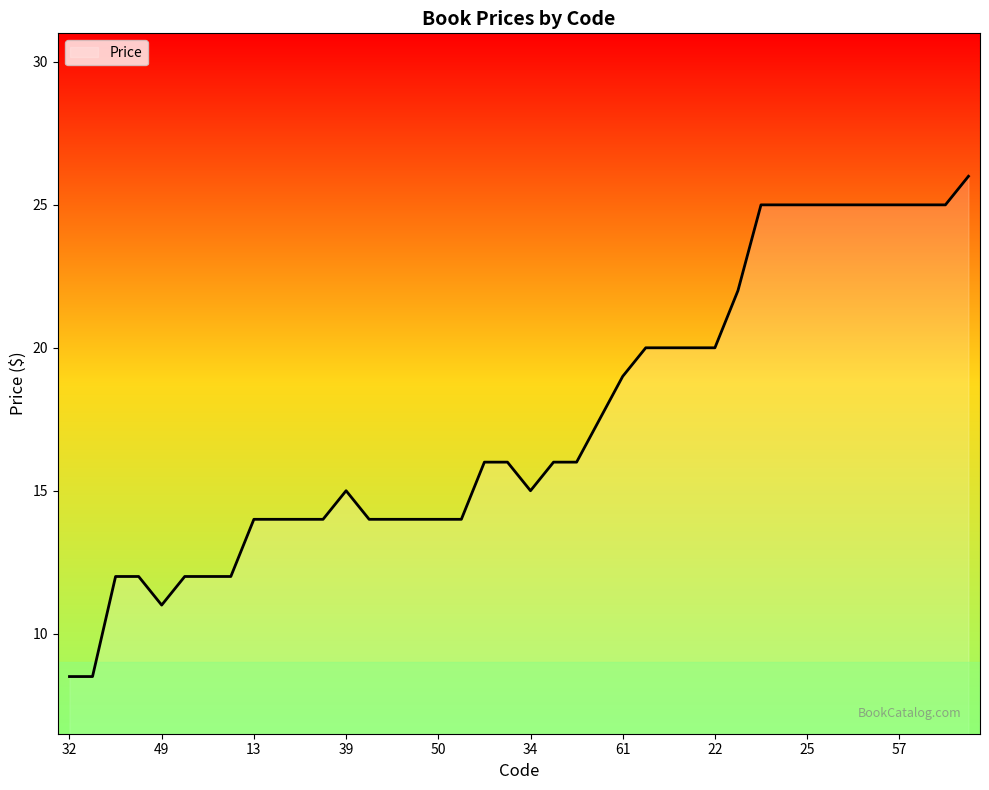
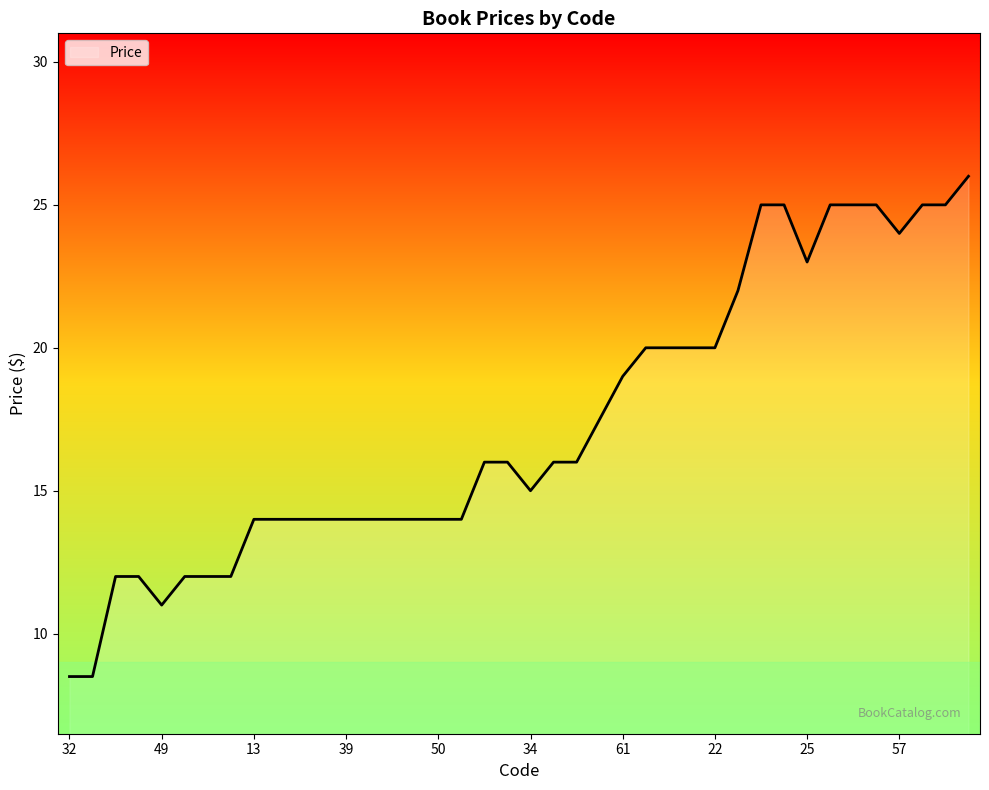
39: 15 -> 14
25: 25 -> 23
57: 25 -> 24
